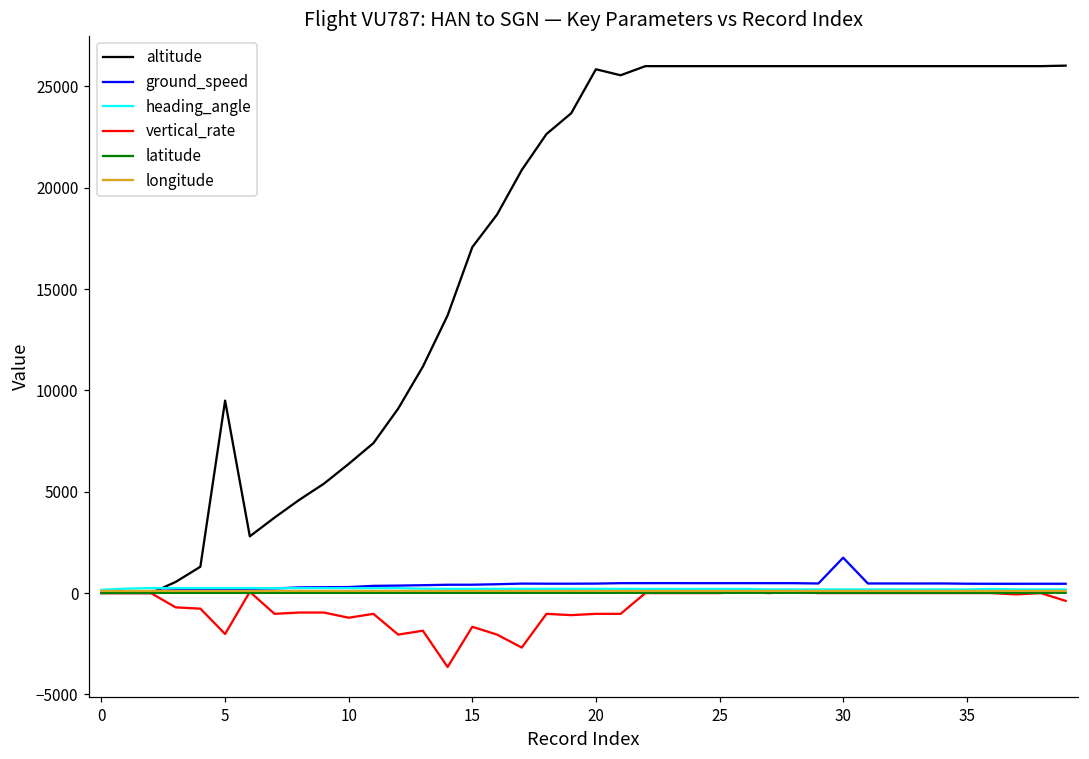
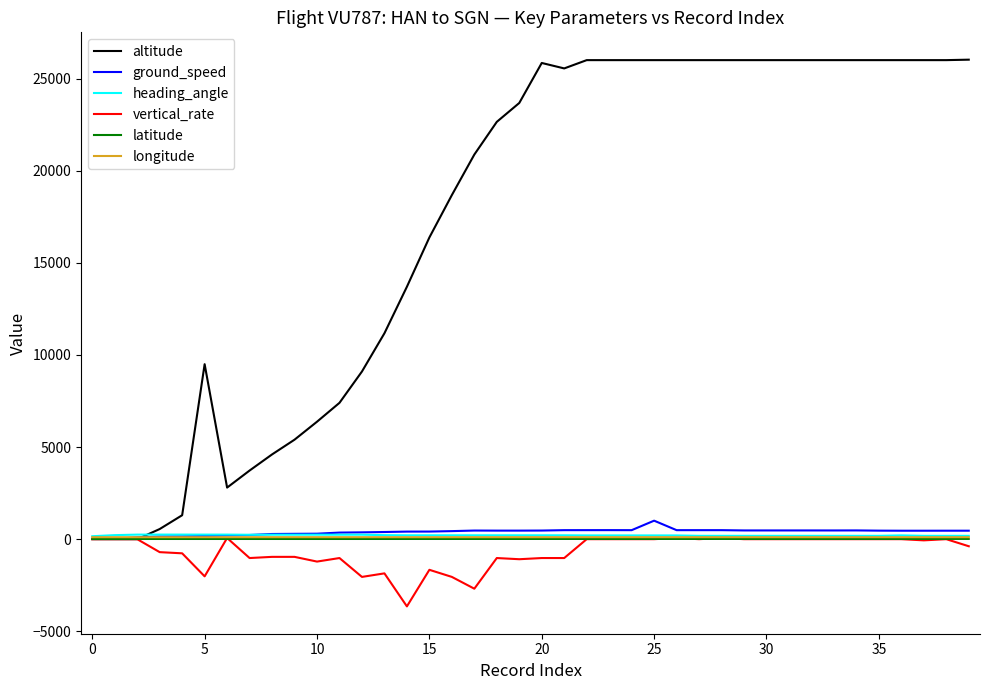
altitude, 15: 17100 -> 16400
ground_speed, 25: 500 -> 1000
ground_speed, 30: 1700 -> 500
